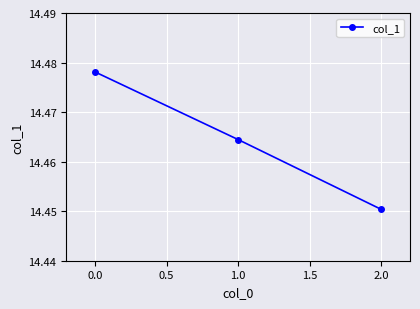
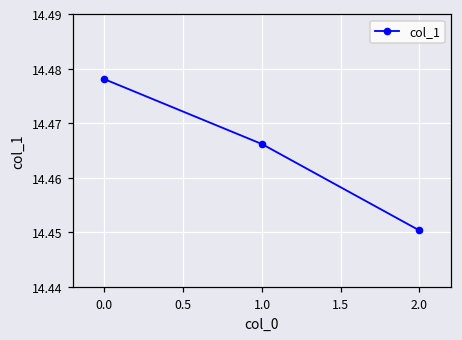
1.0: 14.464 -> 14.466
